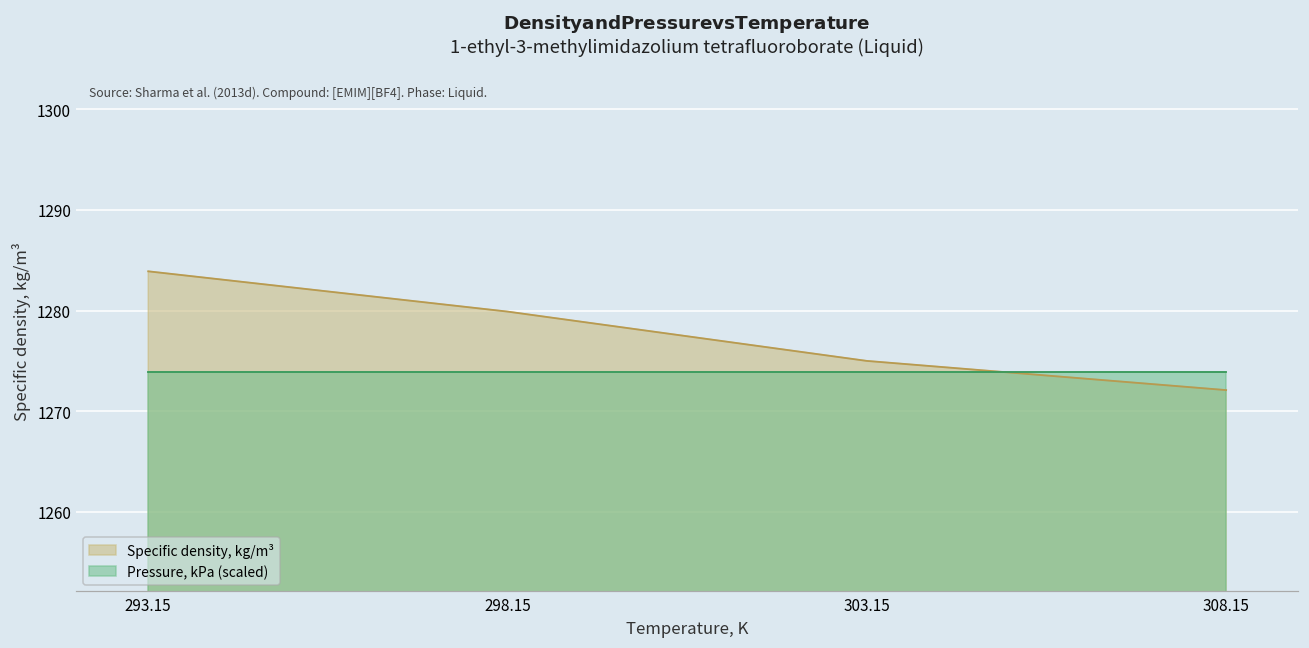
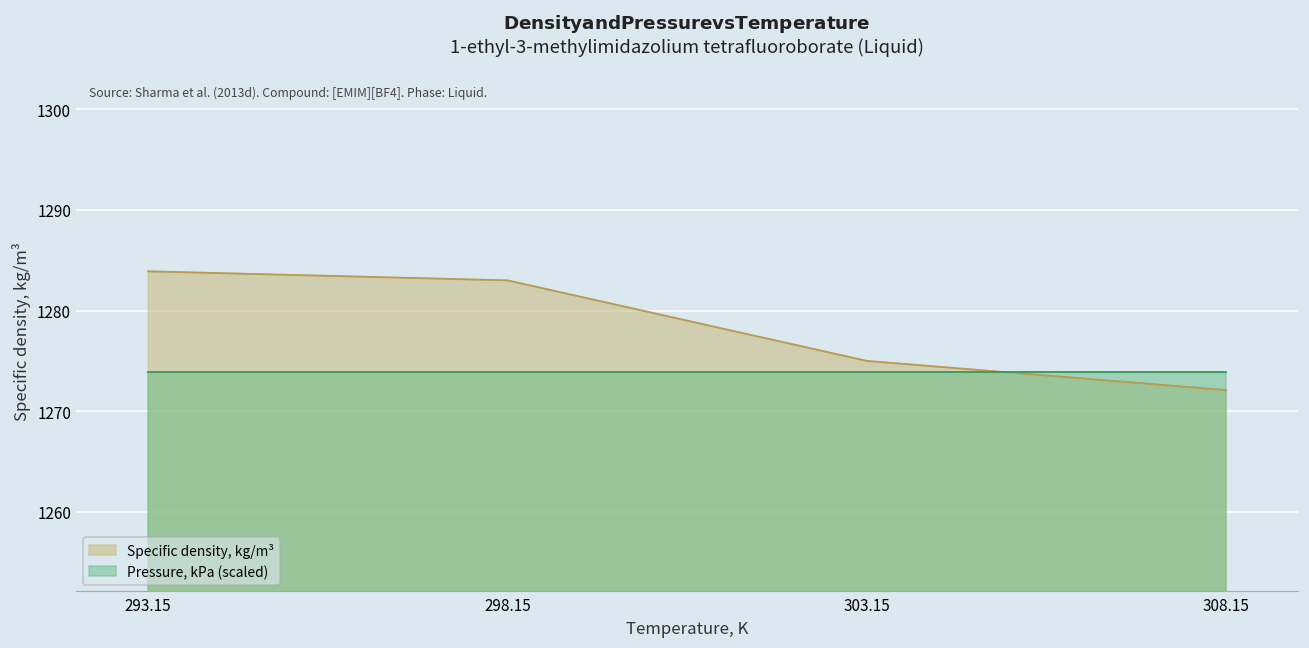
Specific density, kg/m³, 298.15: 1280 -> 1283
